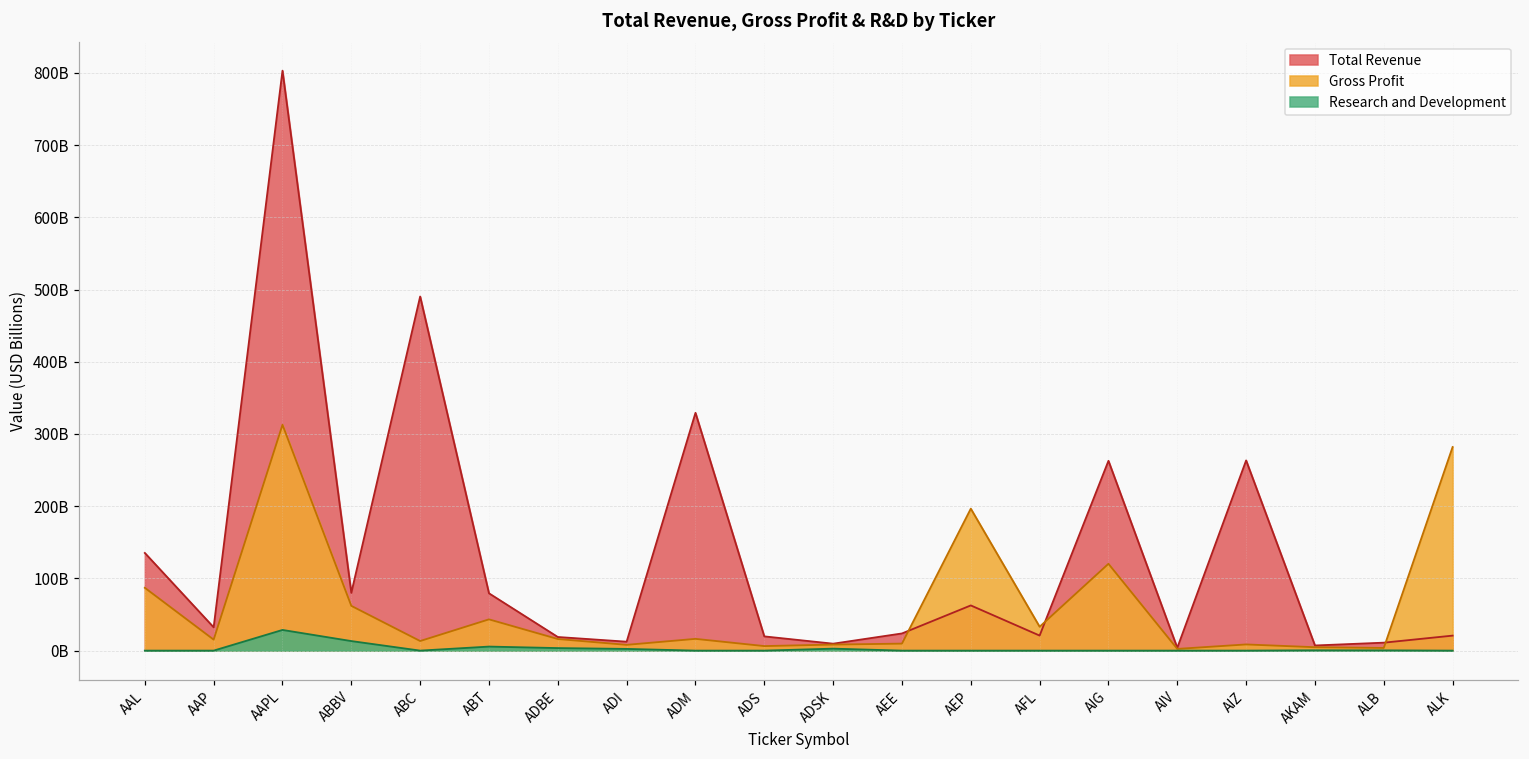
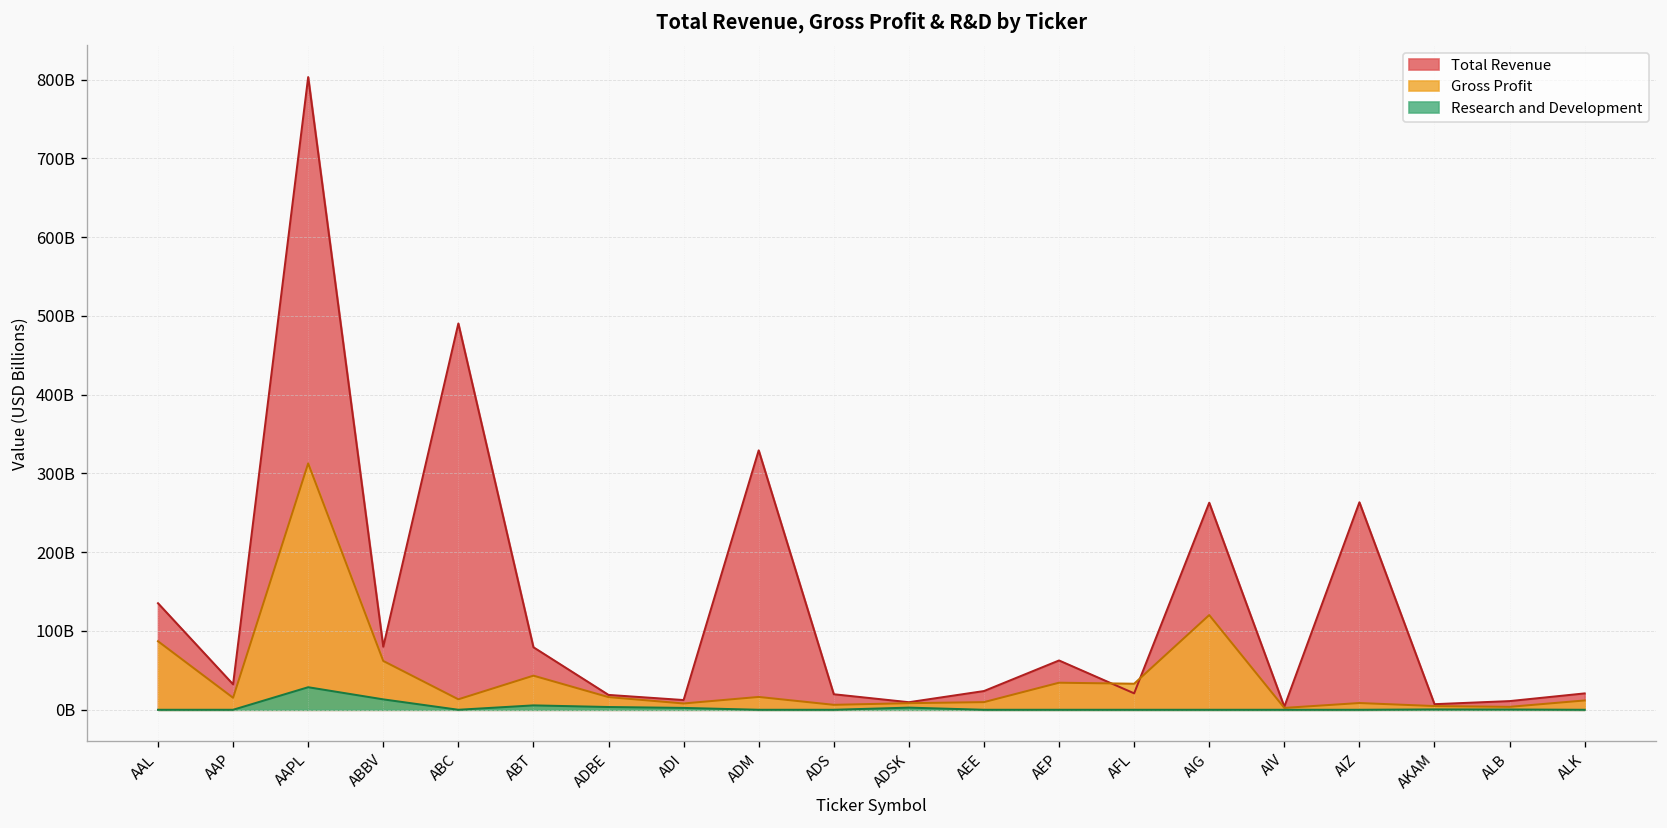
Gross Profit, AEP: 200000000000 -> 30000000000
Gross Profit, ALK: 280000000000 -> 10000000000
